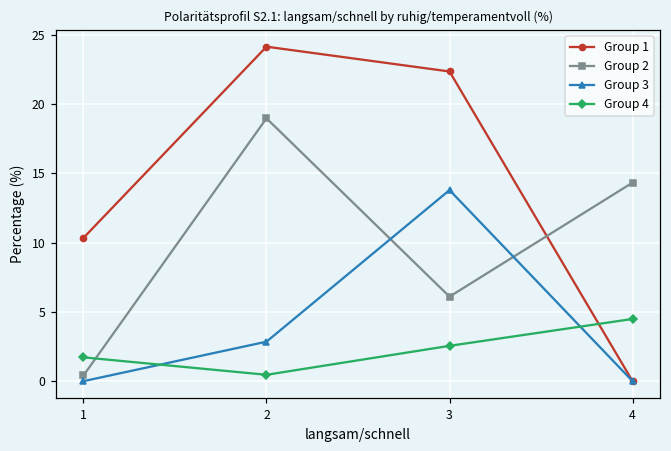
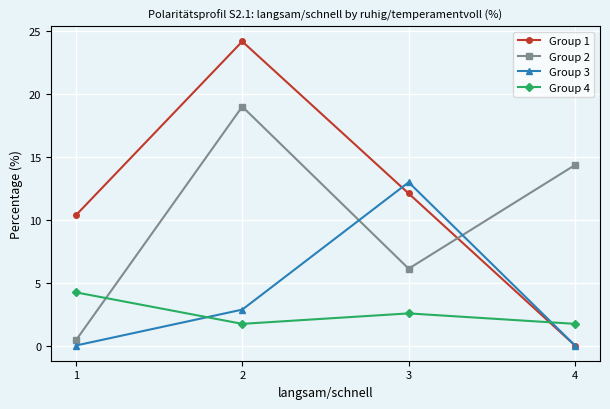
Group 4, 1: 1.7 -> 4.2
Group 4, 2: 0.5 -> 1.7
Group 1, 3: 22.4 -> 12.1
Group 3, 3: 13.8 -> 13.0
Group 4, 4: 4.5 -> 1.7
